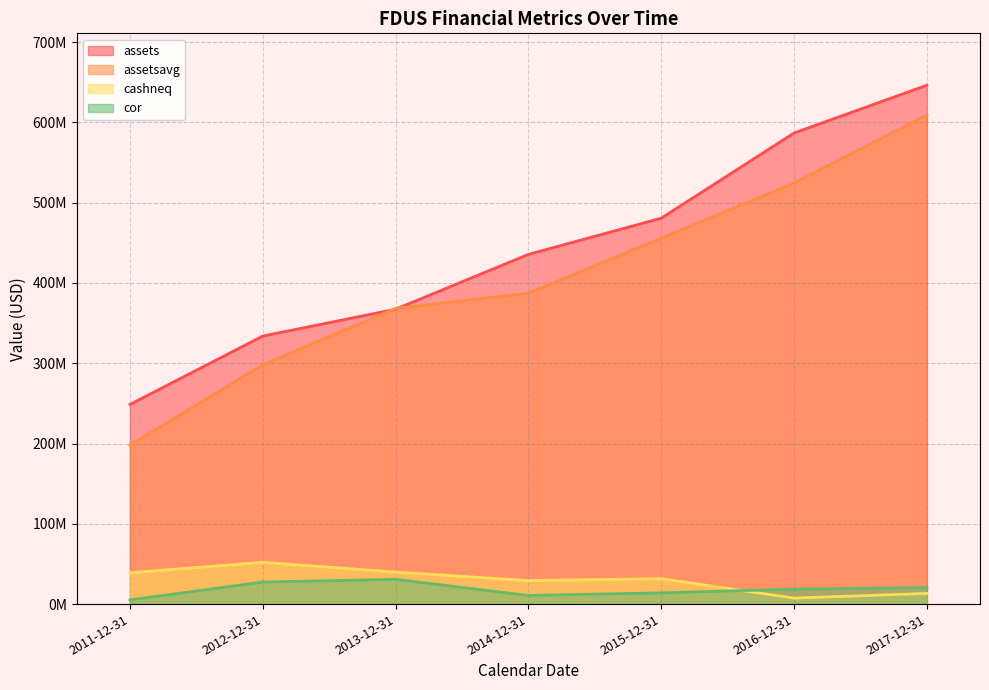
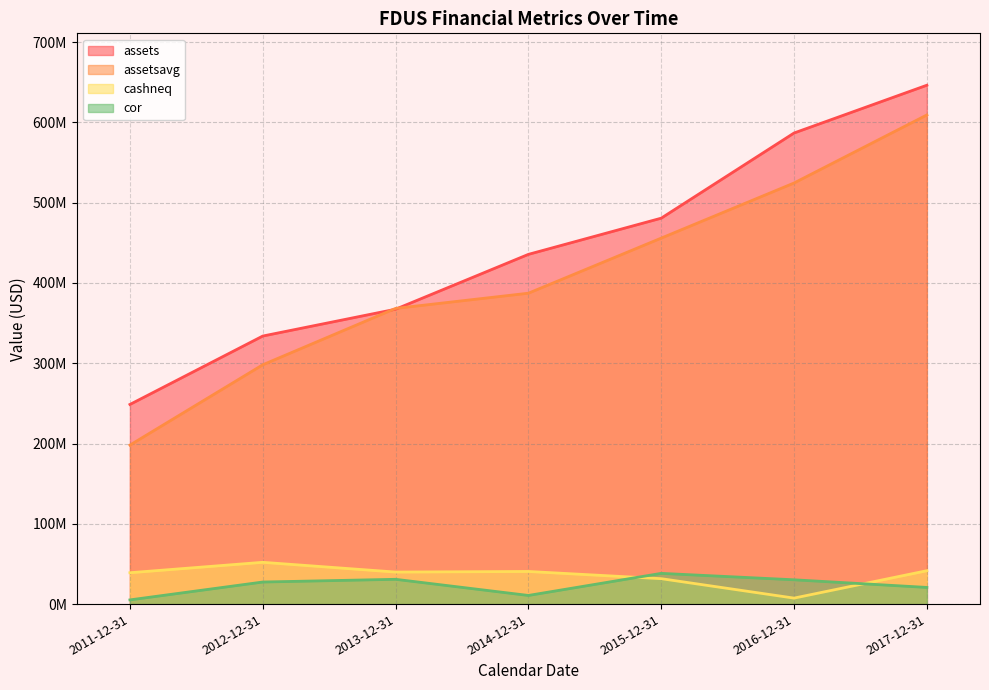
cashneq, 2014-12-31: 30000000 -> 40000000
cor, 2015-12-31: 10000000 -> 40000000
cor, 2016-12-31: 20000000 -> 30000000
cashneq, 2017-12-31: 10000000 -> 40000000
